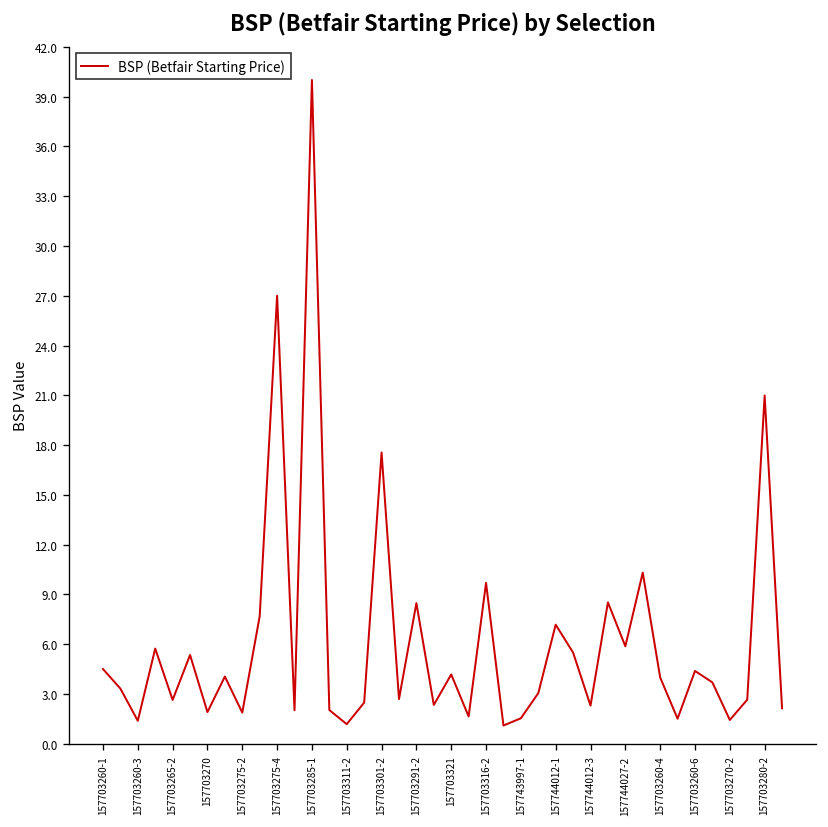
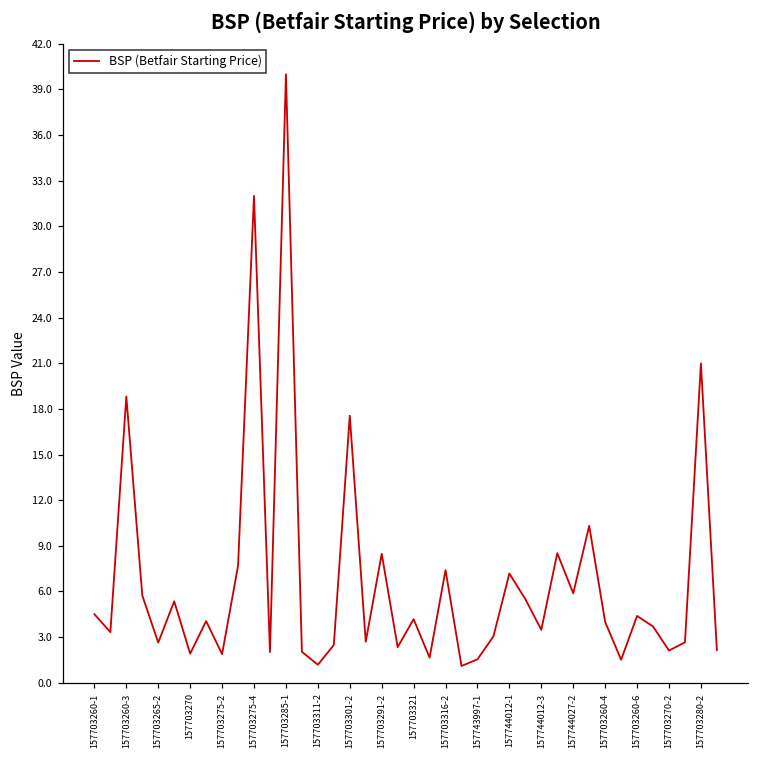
157703260-3: 1.4 -> 18.8
157703275-4: 27 -> 32
157703316-2: 9.7 -> 7.4
157744012-3: 2.3 -> 3.5
157703270-2: 1.4 -> 2.1
